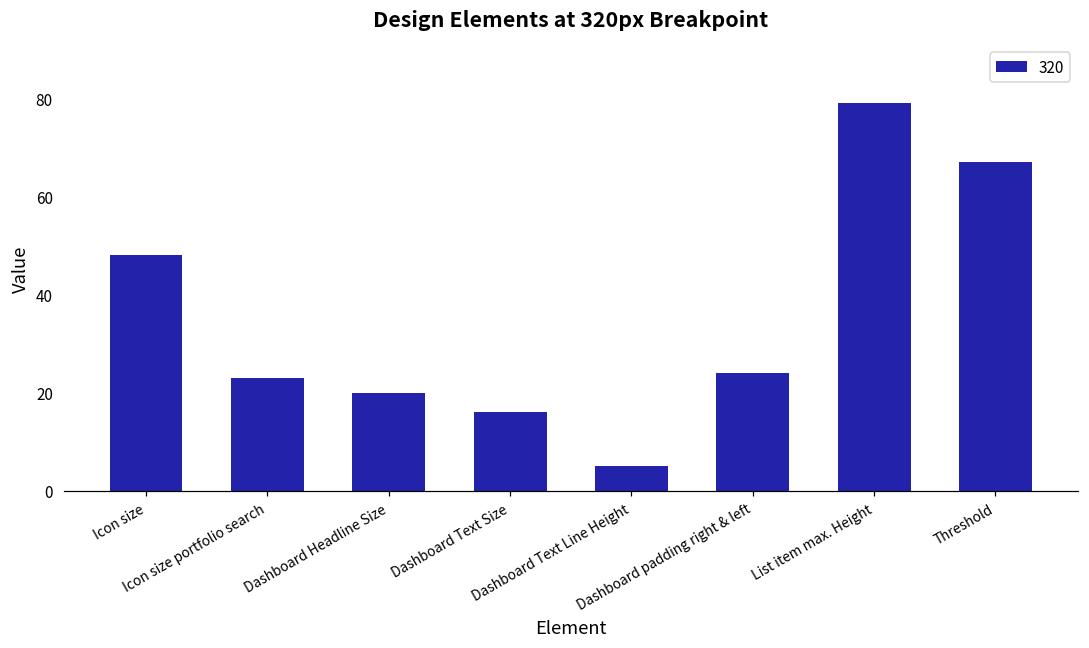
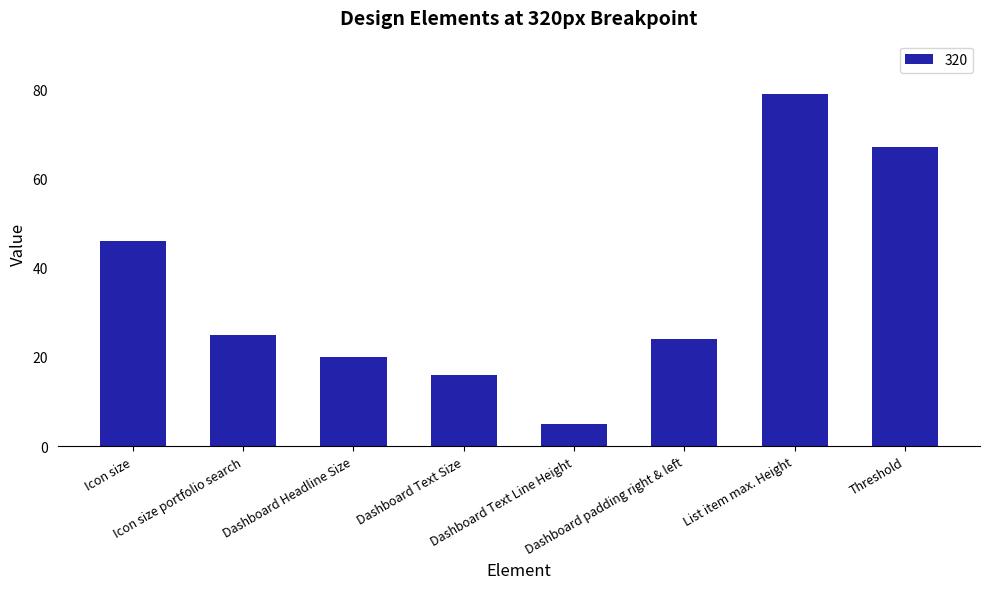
Icon size: 48 -> 46
Icon size portfolio search: 23 -> 25
